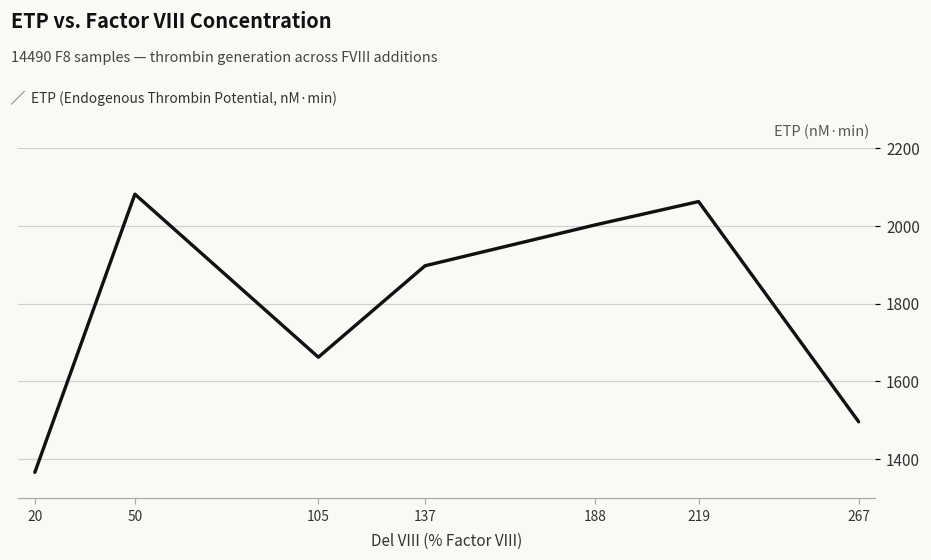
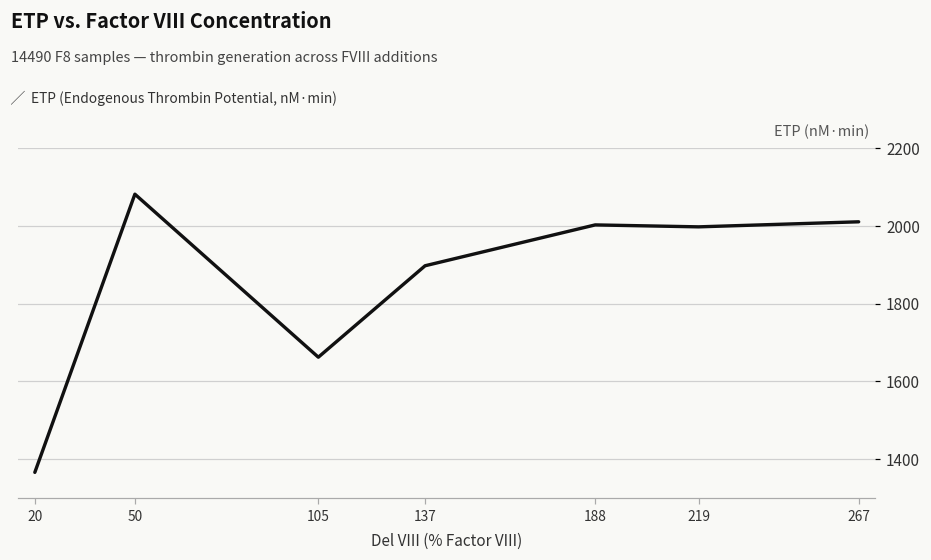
219: 2060 -> 2000
267: 1500 -> 2010
